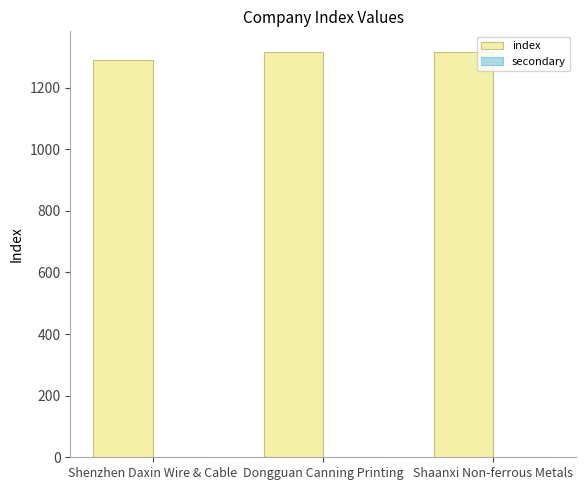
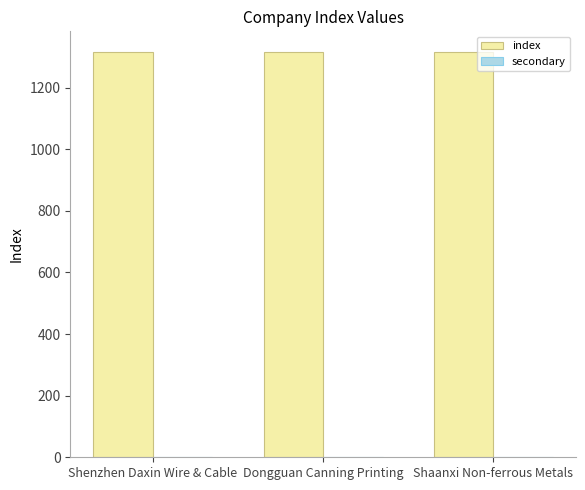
index, Shenzhen Daxin Wire & Cable: 1290 -> 1320
